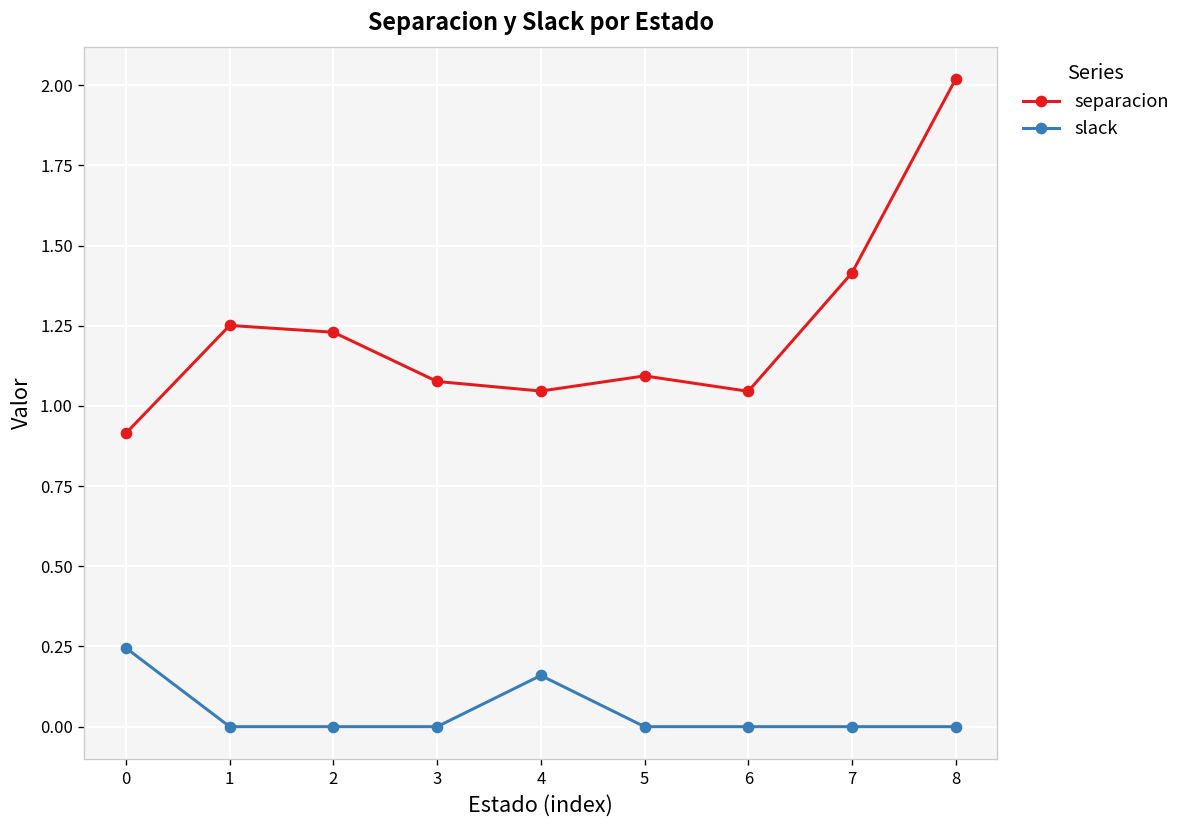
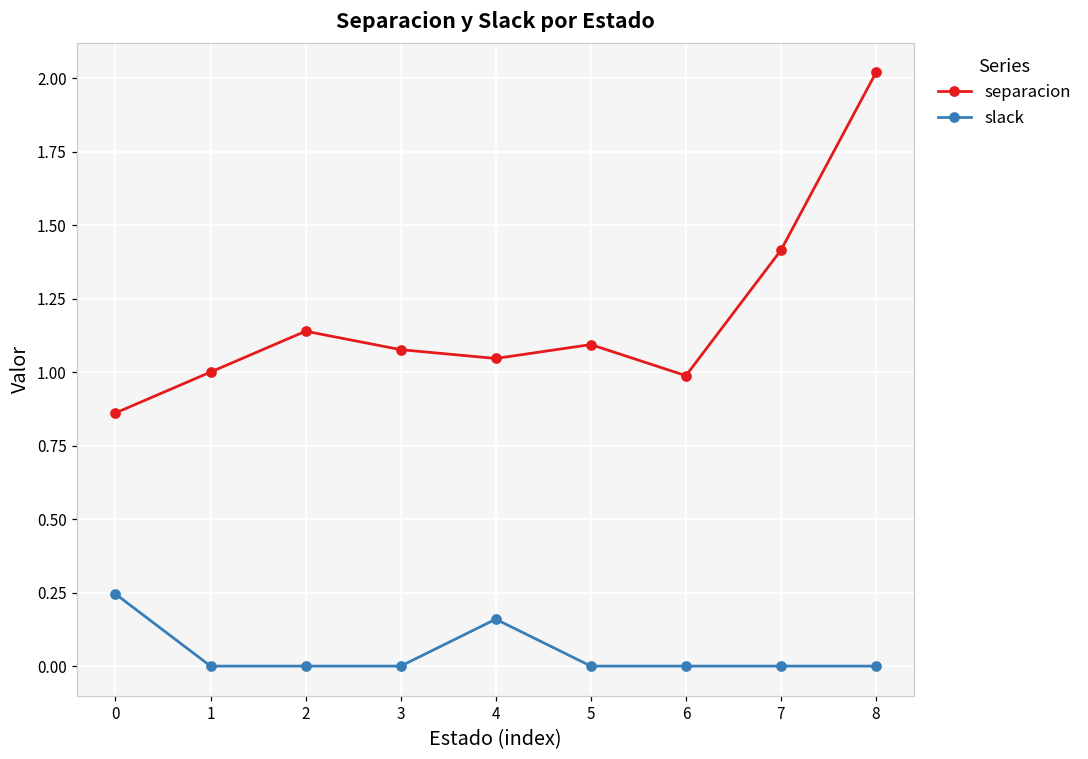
separacion, 0: 0.91 -> 0.86
separacion, 1: 1.25 -> 1.00
separacion, 2: 1.23 -> 1.14
separacion, 6: 1.05 -> 0.99
